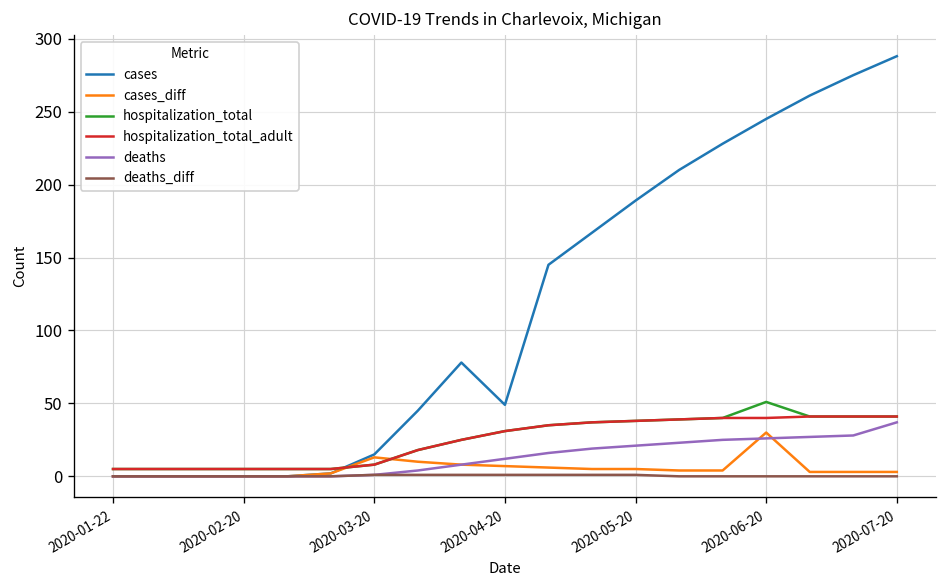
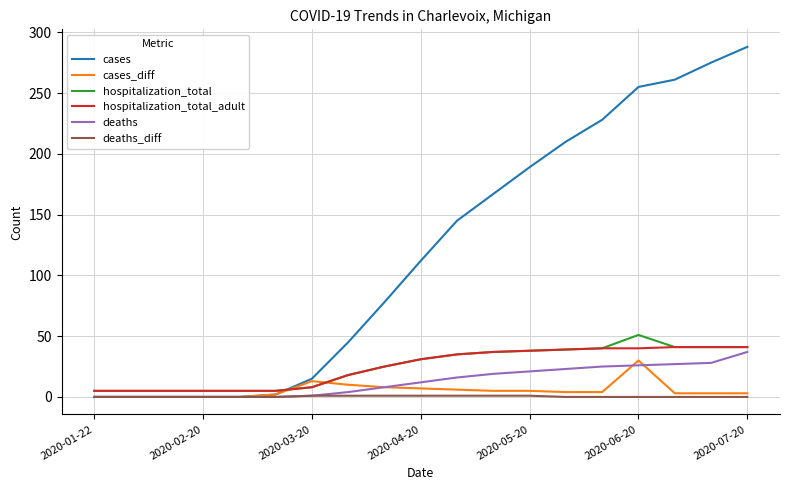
cases, 2020-04-20: 49 -> 112
cases, 2020-06-20: 245 -> 255
